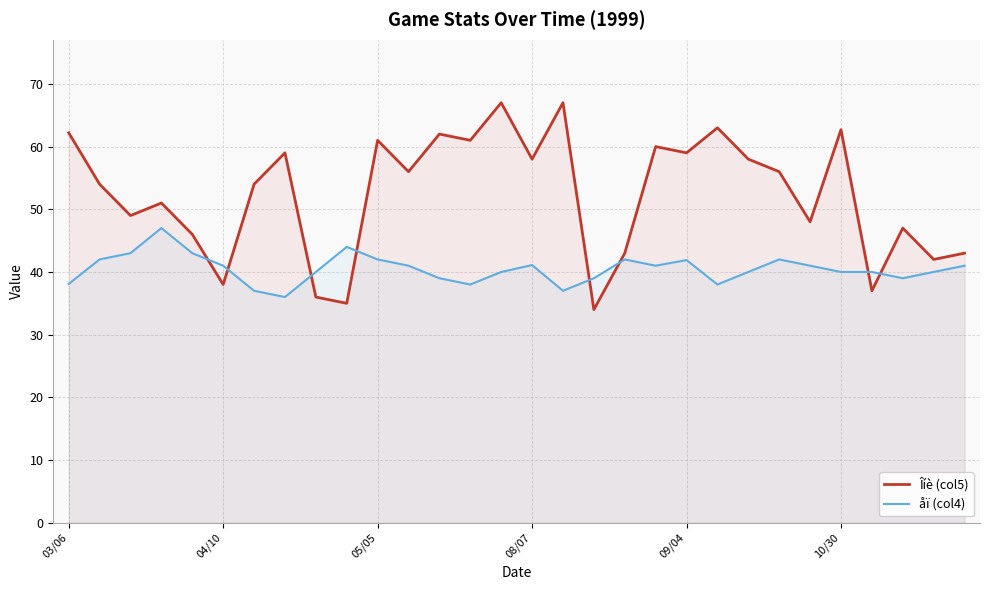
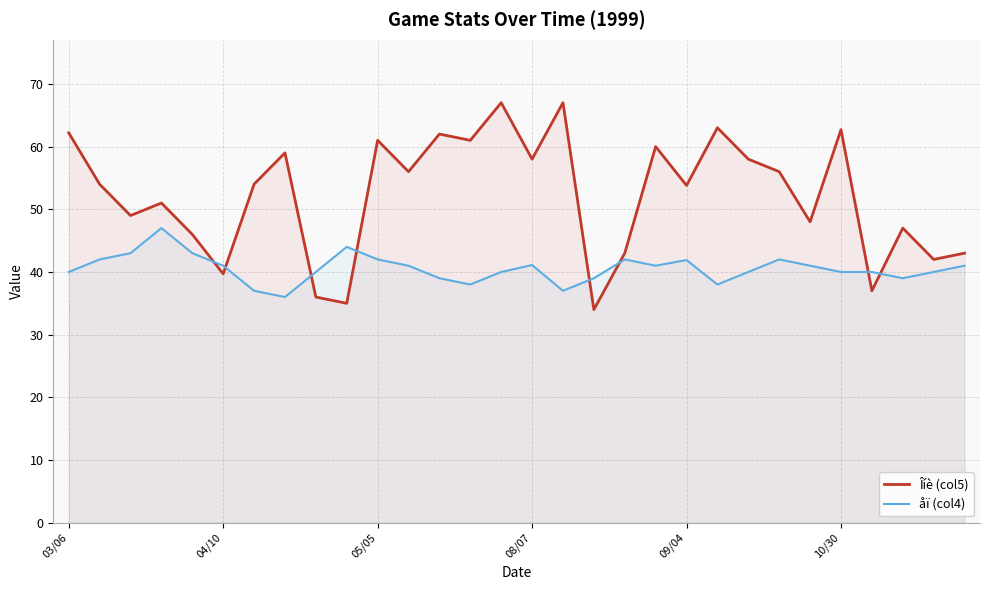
åï (col4), 03/06: 38 -> 40
Îíè (col5), 04/10: 38 -> 40
Îíè (col5), 09/04: 59 -> 54
